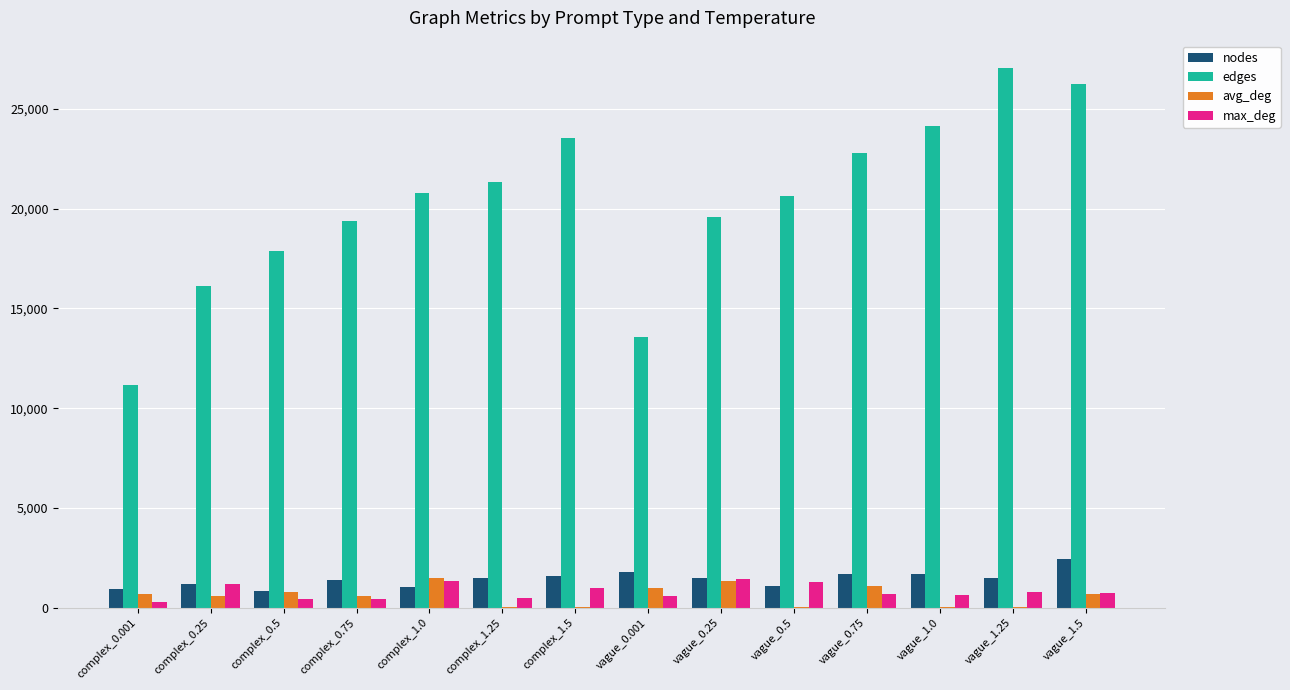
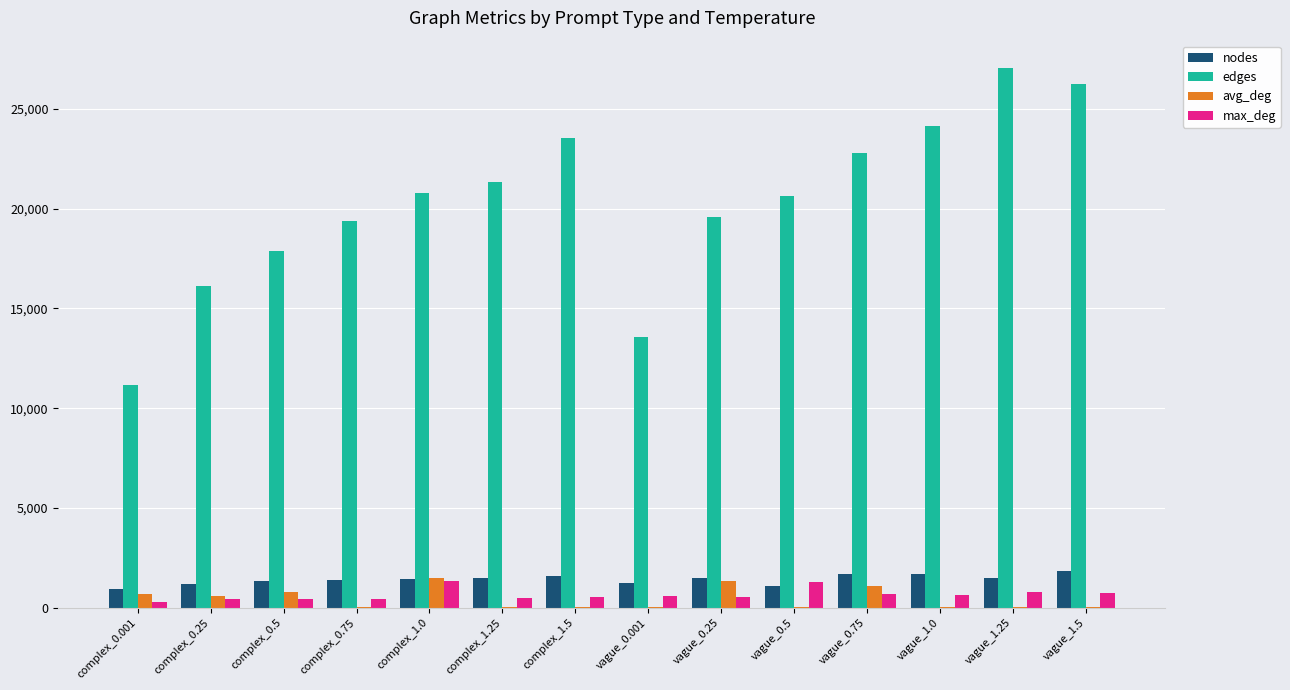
max_deg, complex_0.25: 1,200 -> 400
nodes, complex_0.5: 800 -> 1,300
avg_deg, complex_0.75: 600 -> 0
nodes, complex_1.0: 1,000 -> 1,400
max_deg, complex_1.5: 1,000 -> 500
nodes, vague_0.001: 1,800 -> 1,300
avg_deg, vague_0.001: 1,000 -> 0
max_deg, vague_0.25: 1,500 -> 500
nodes, vague_1.5: 2,500 -> 1,900
avg_deg, vague_1.5: 700 -> 0
